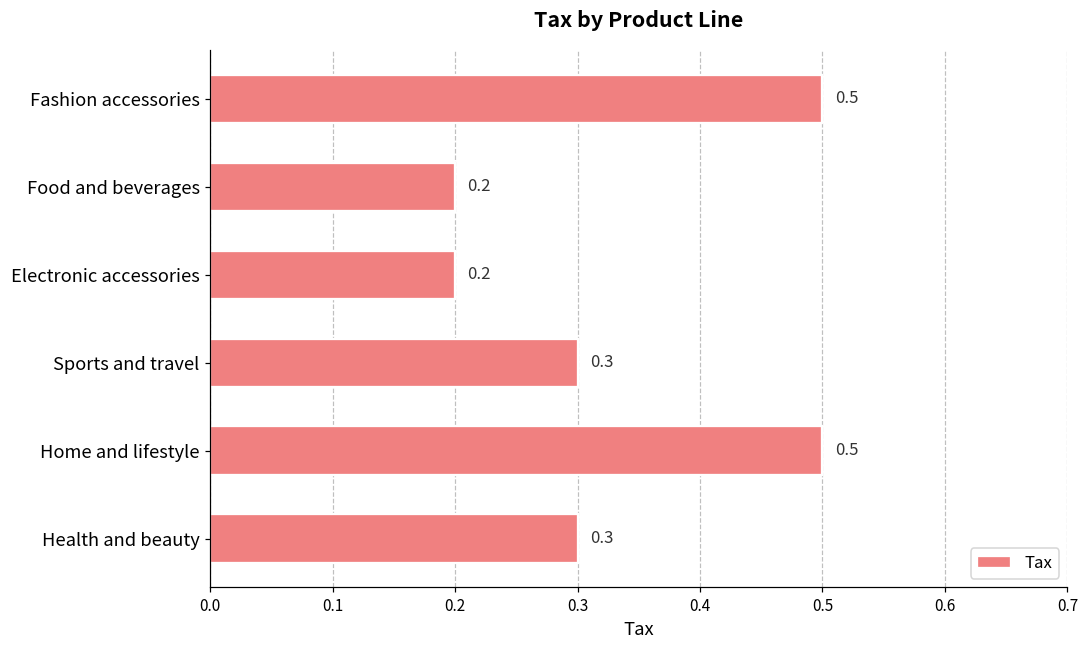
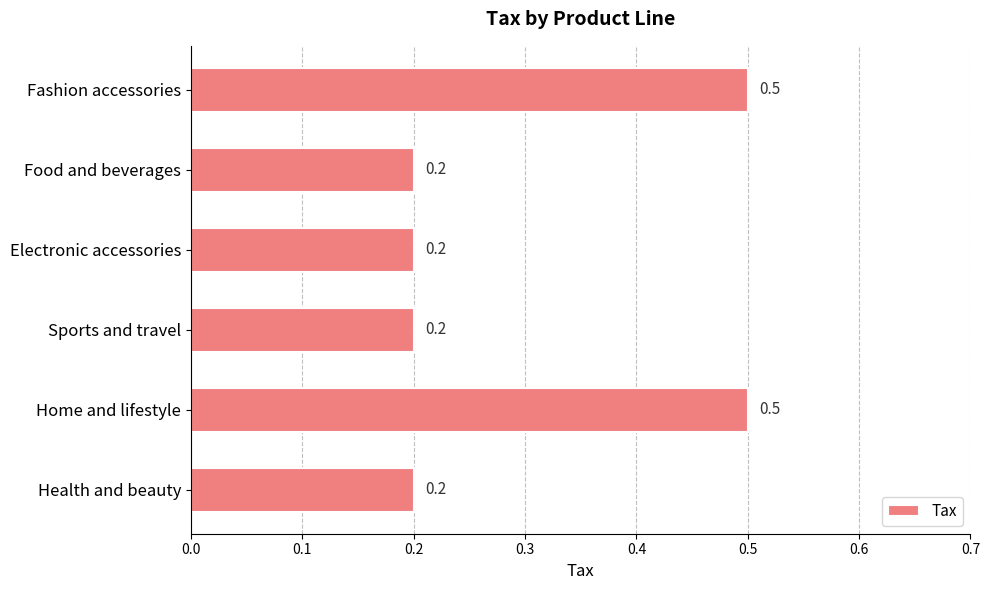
Sports and travel: 0.3 -> 0.2
Health and beauty: 0.3 -> 0.2
